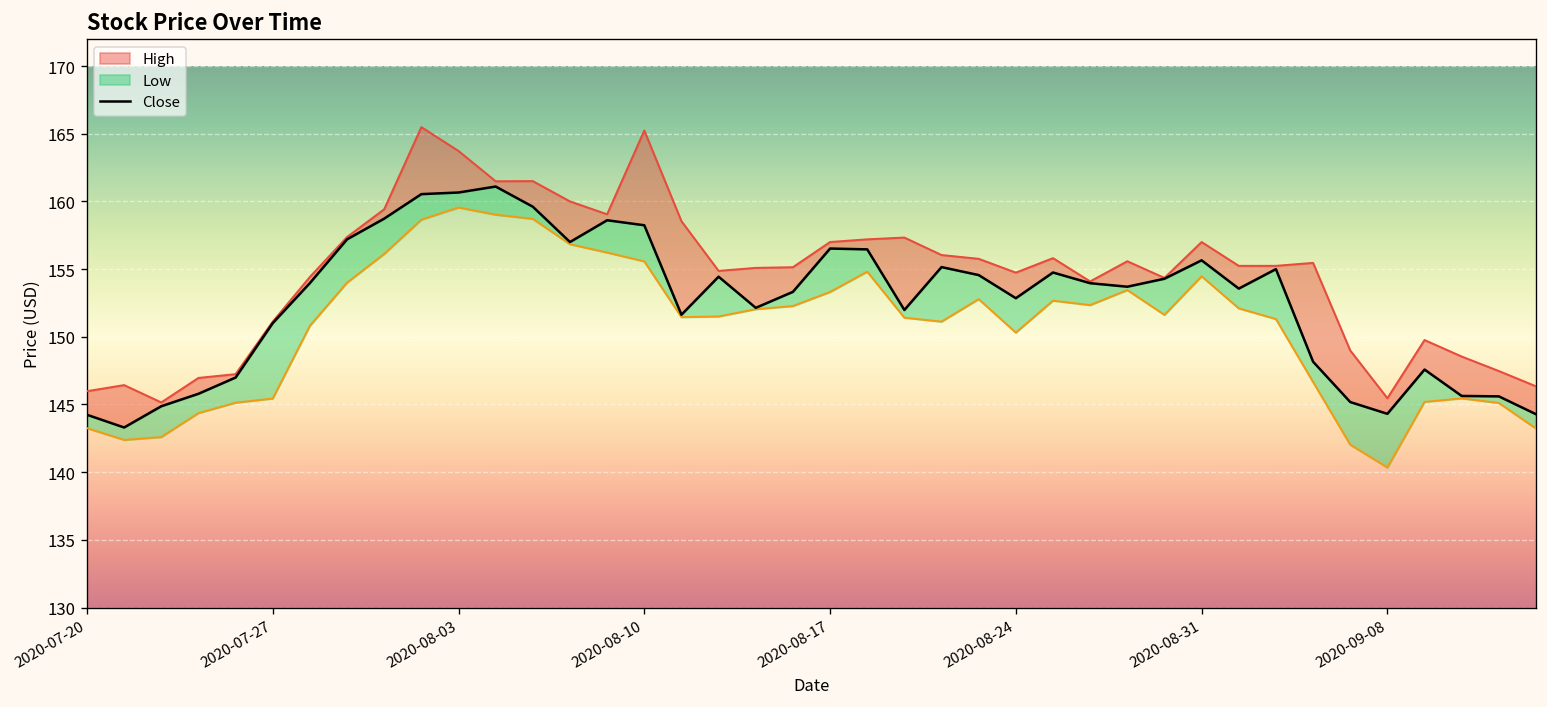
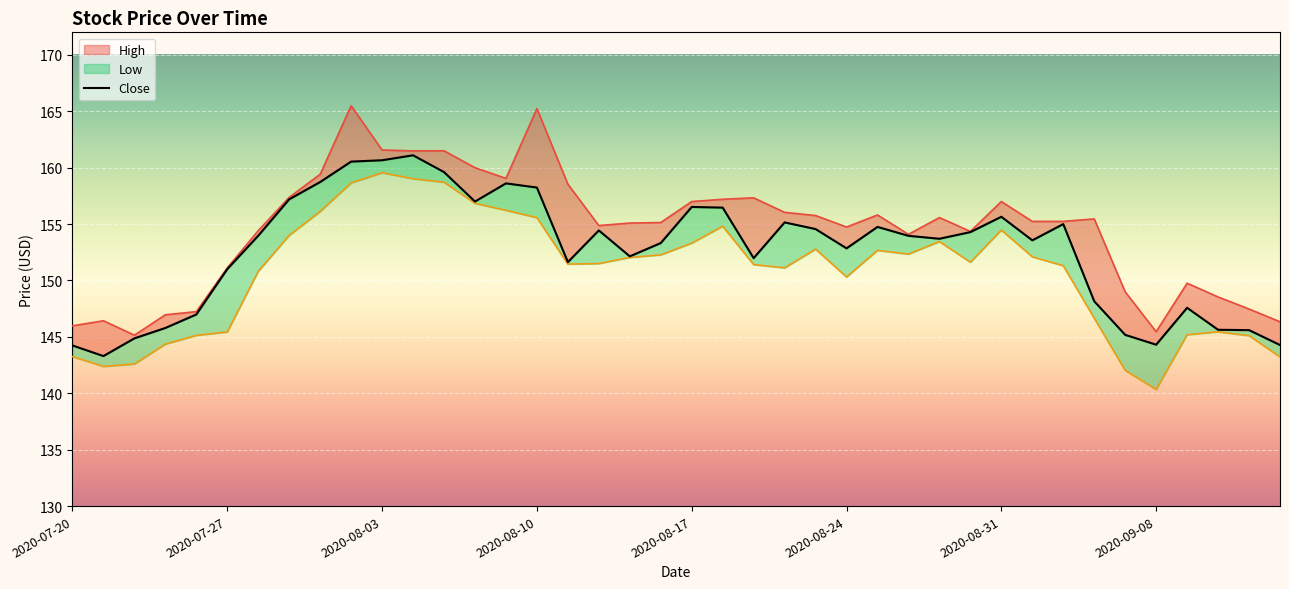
High, 2020-08-03: 163.7 -> 161.6
